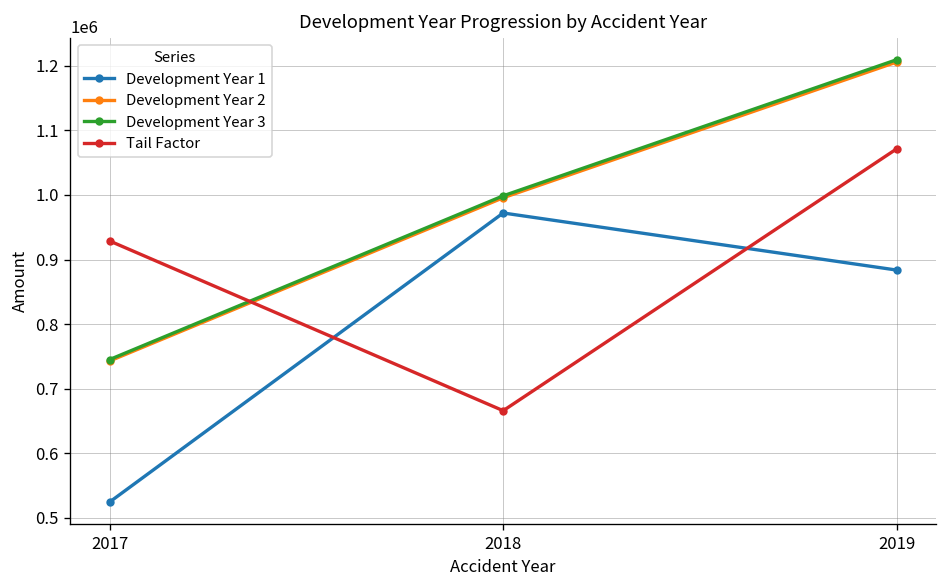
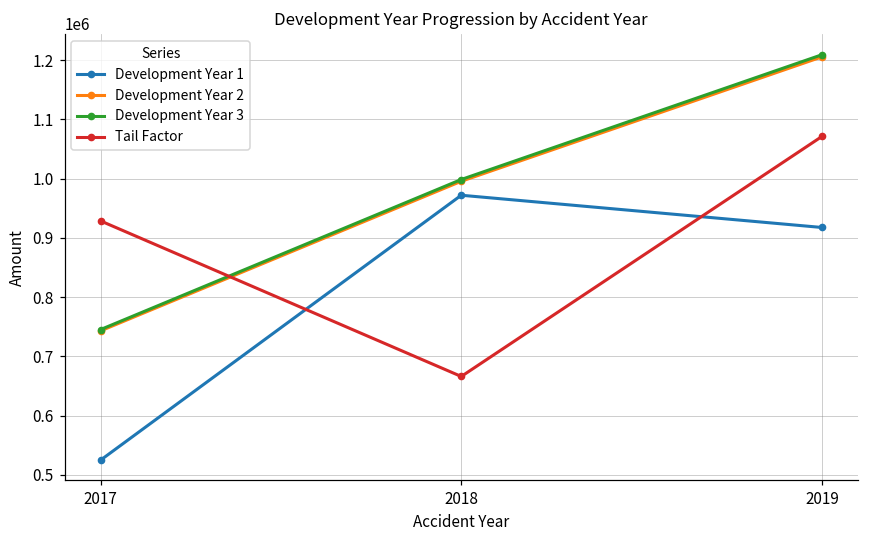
Development Year 1, 2019: 880000 -> 920000
